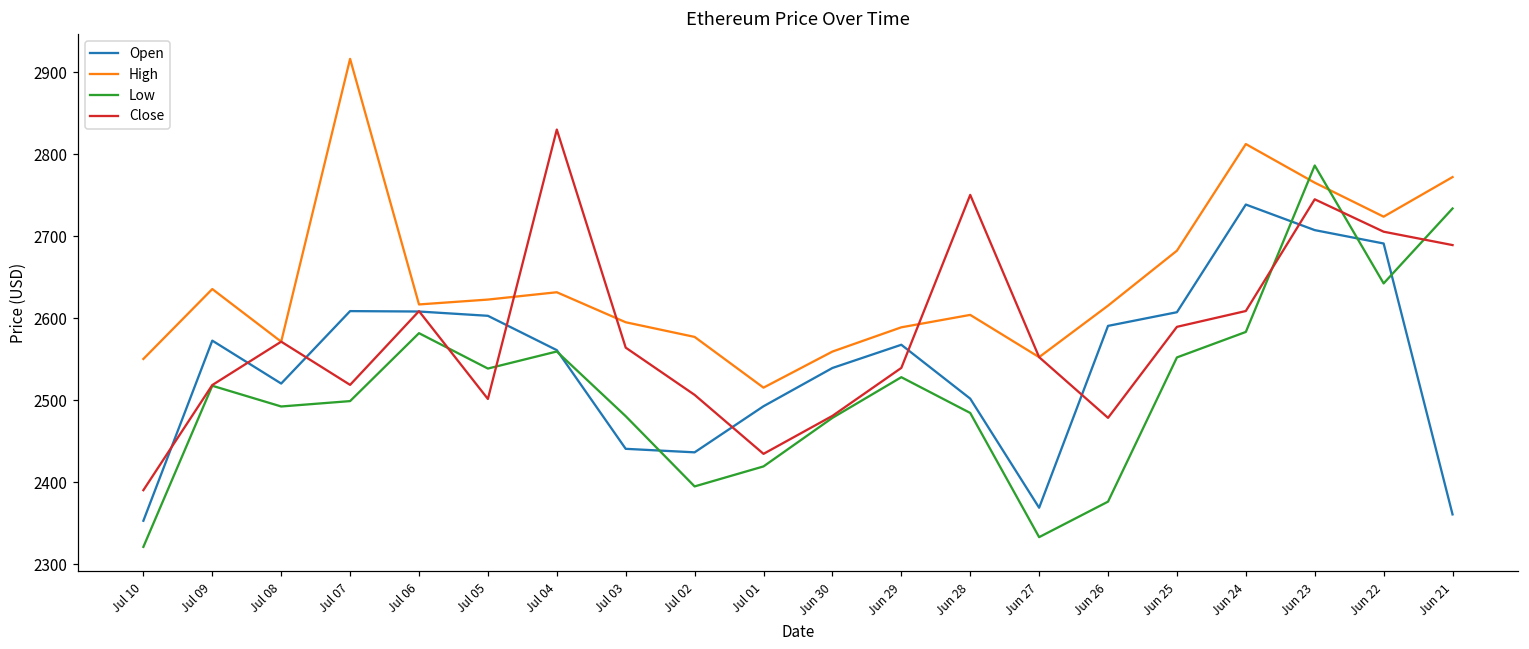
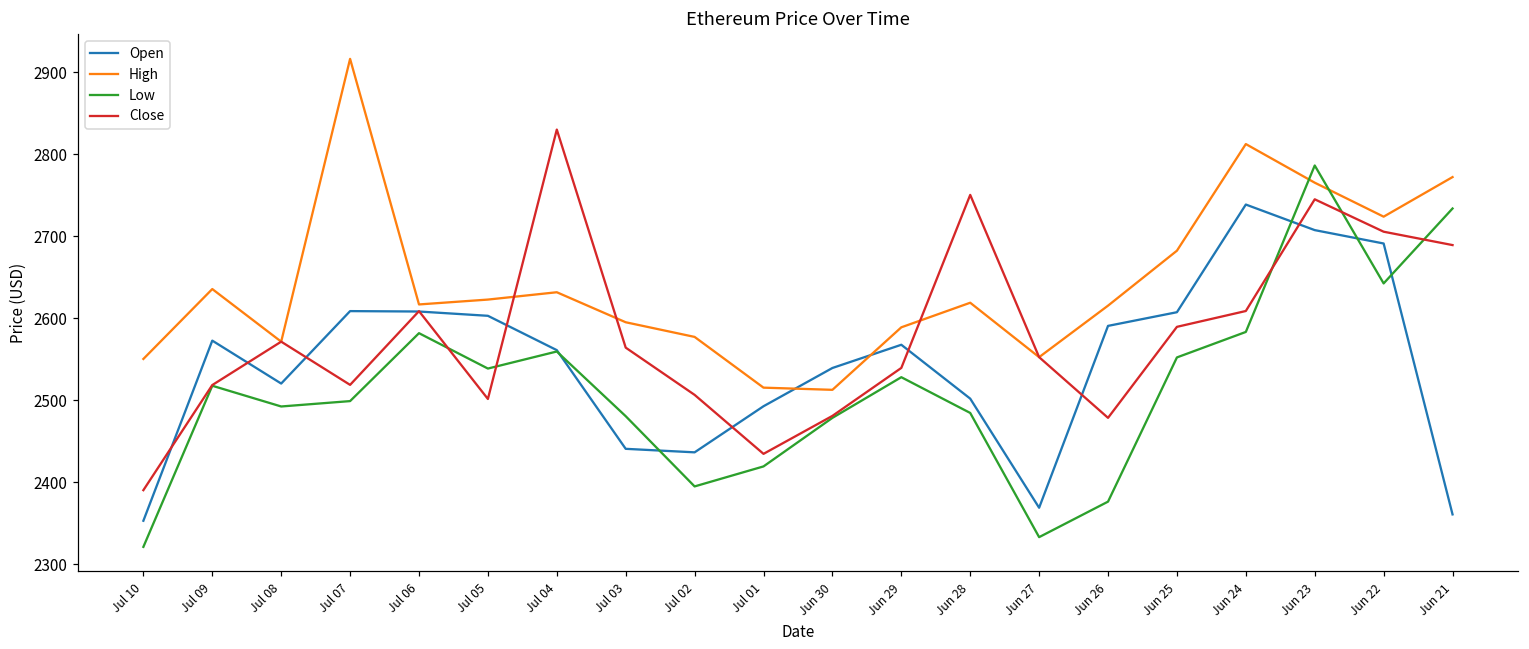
High, Jun 30: 2560 -> 2510
High, Jun 28: 2600 -> 2620
